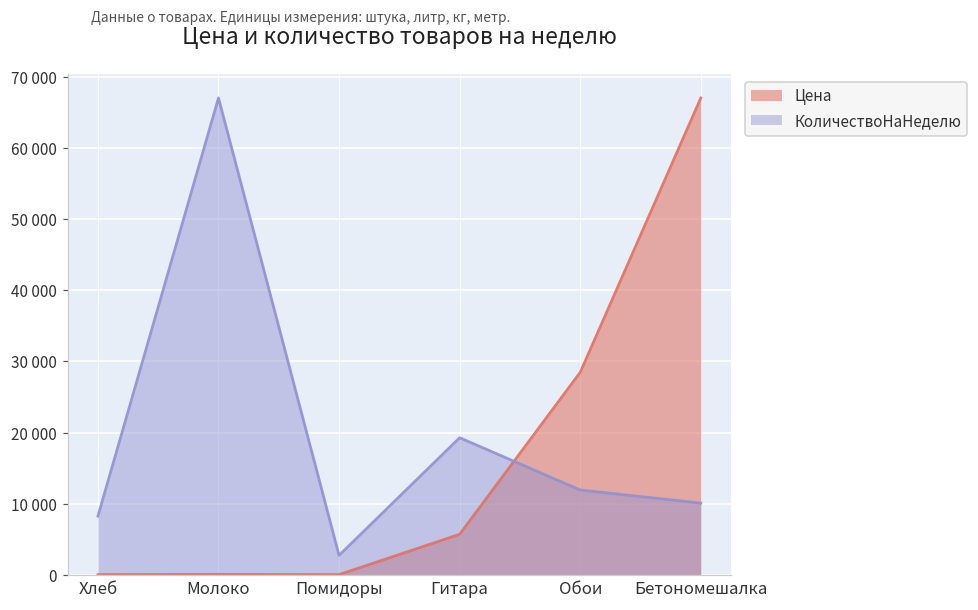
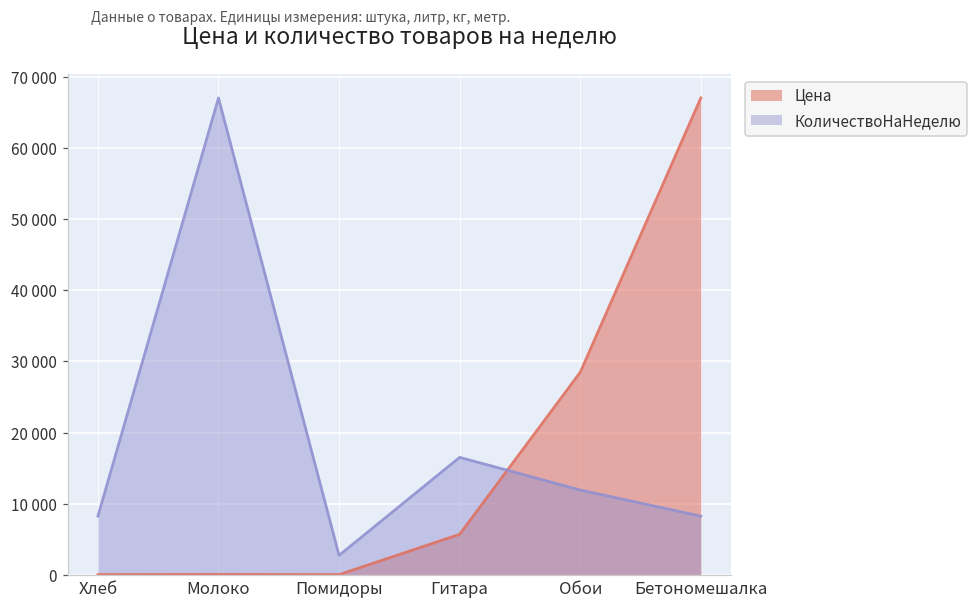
КоличествоНаНеделю, Гитара: 19000 -> 17000
КоличествоНаНеделю, Бетономешалка: 10000 -> 8000
